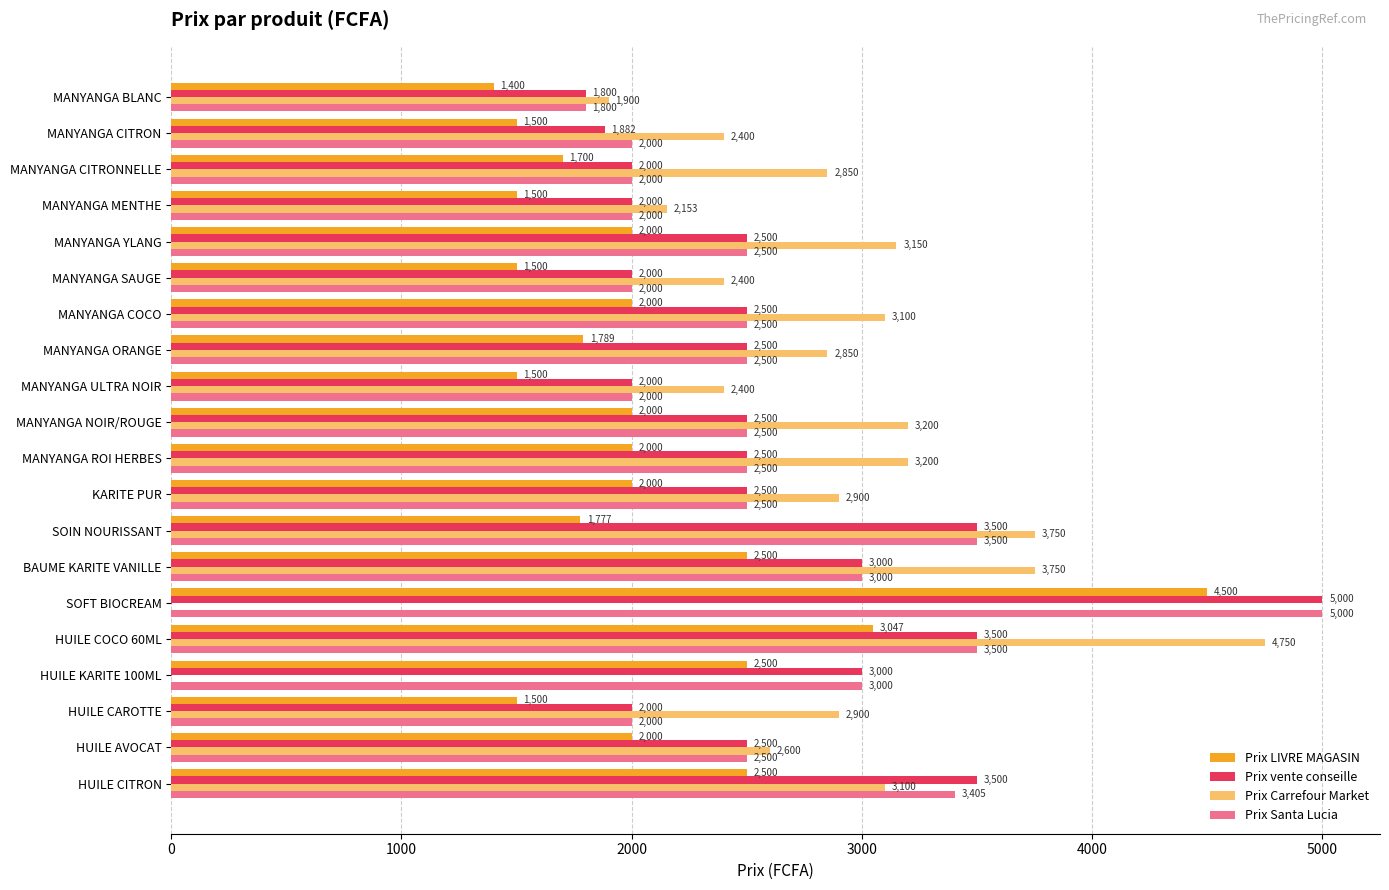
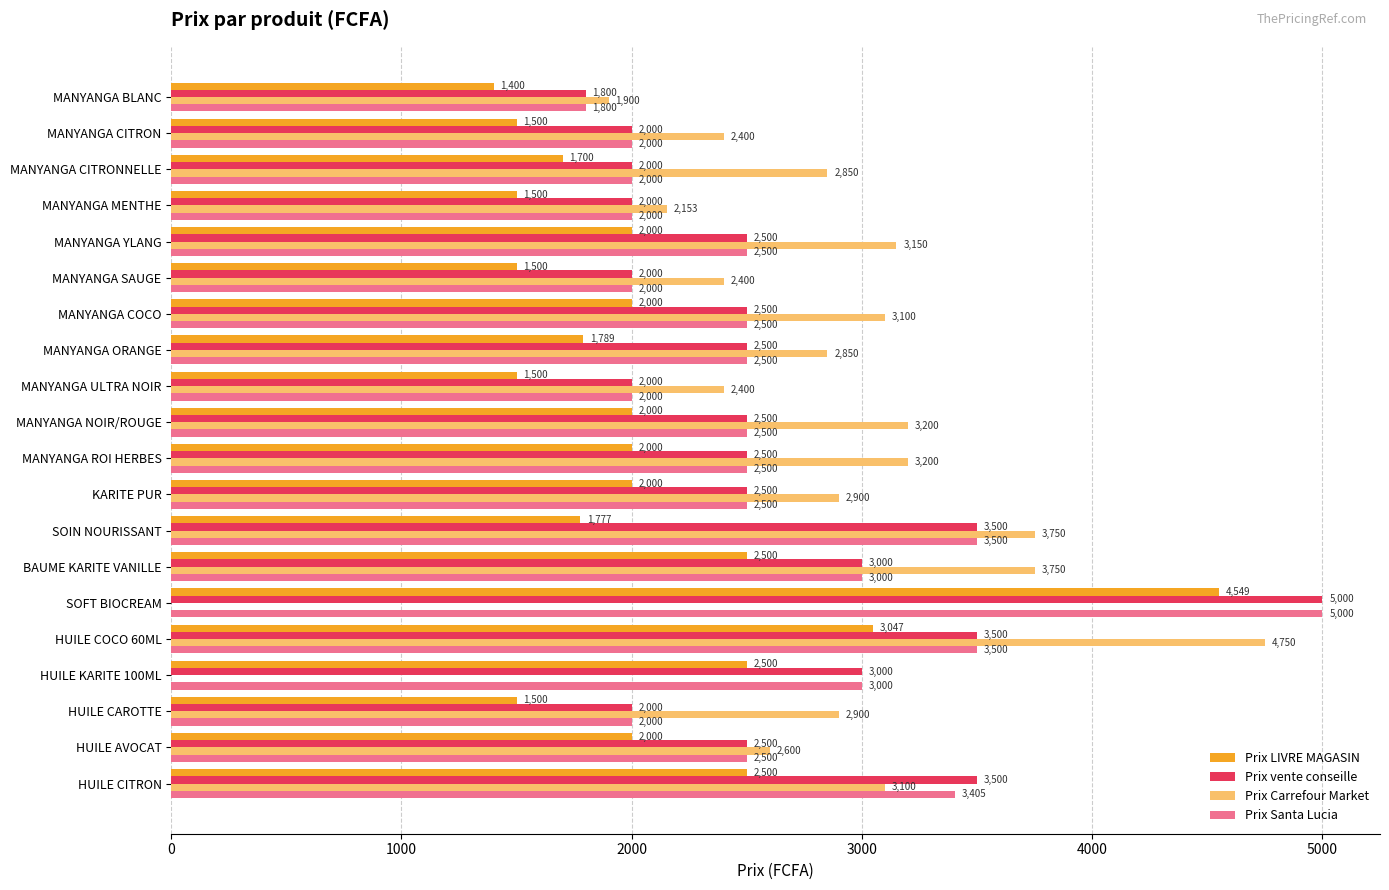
Prix vente conseille, MANYANGA CITRON: 1,882 -> 2,000
Prix LIVRE MAGASIN, SOFT BIOCREAM: 4,500 -> 4,549
